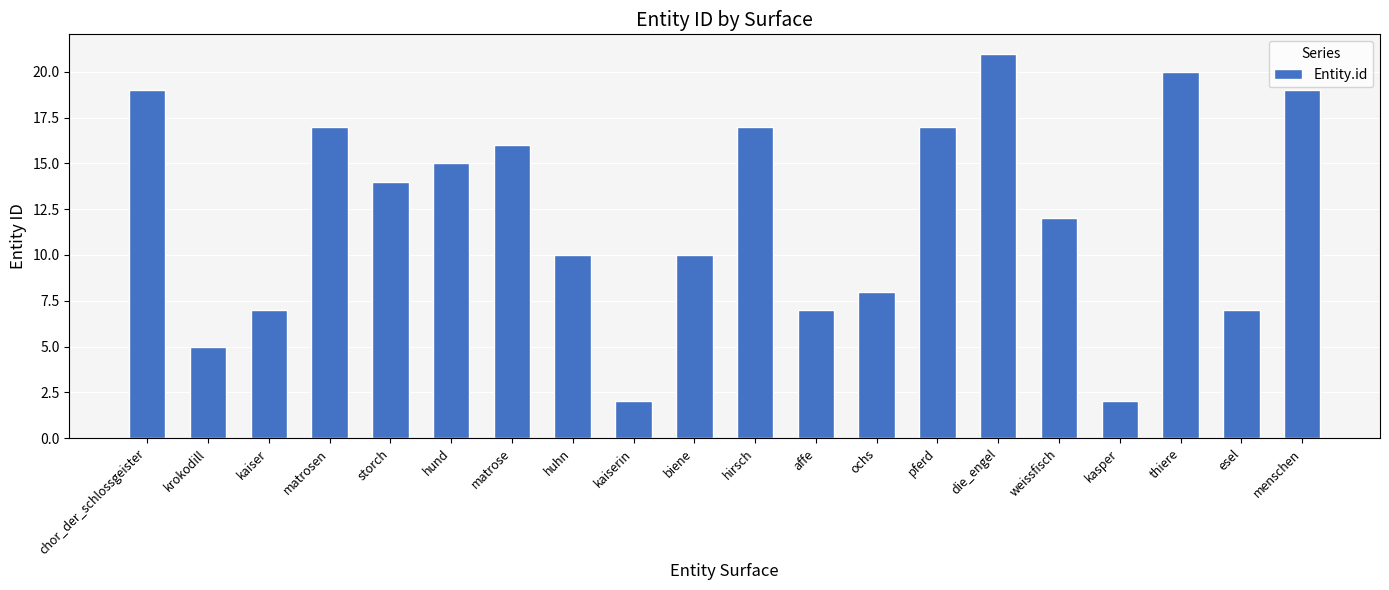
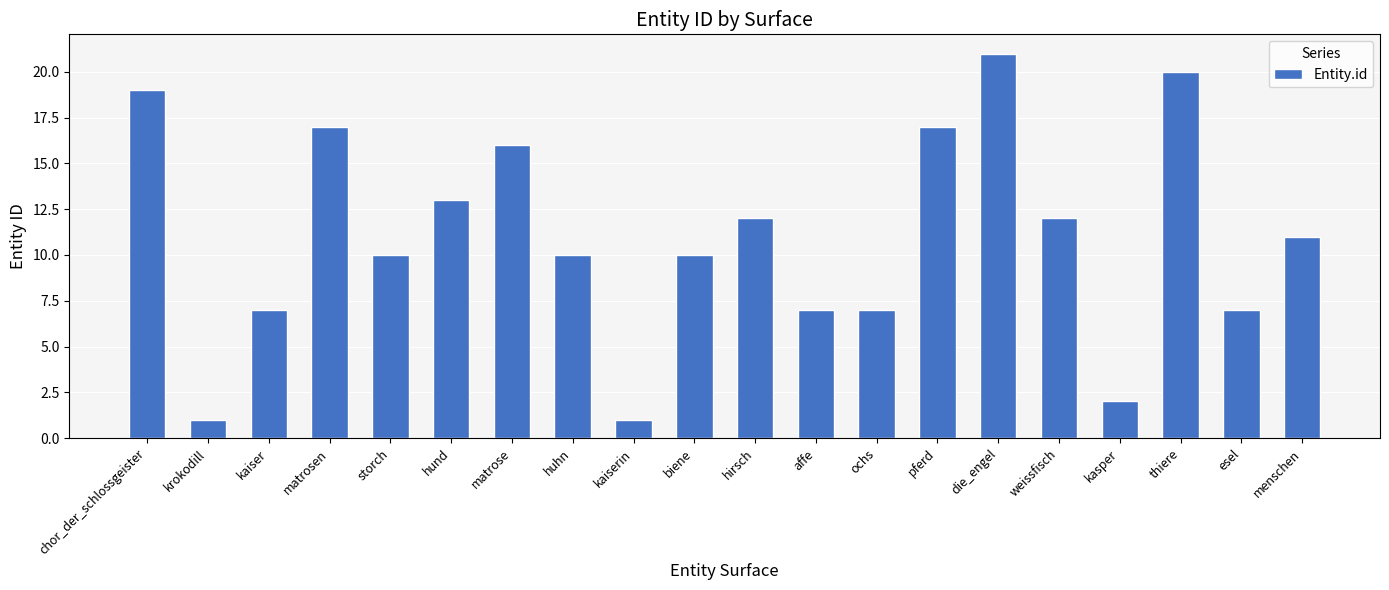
krokodill: 5 -> 1
storch: 14 -> 10
hund: 15 -> 13
kaiserin: 2 -> 1
hirsch: 17 -> 12
ochs: 8 -> 7
menschen: 19 -> 11
